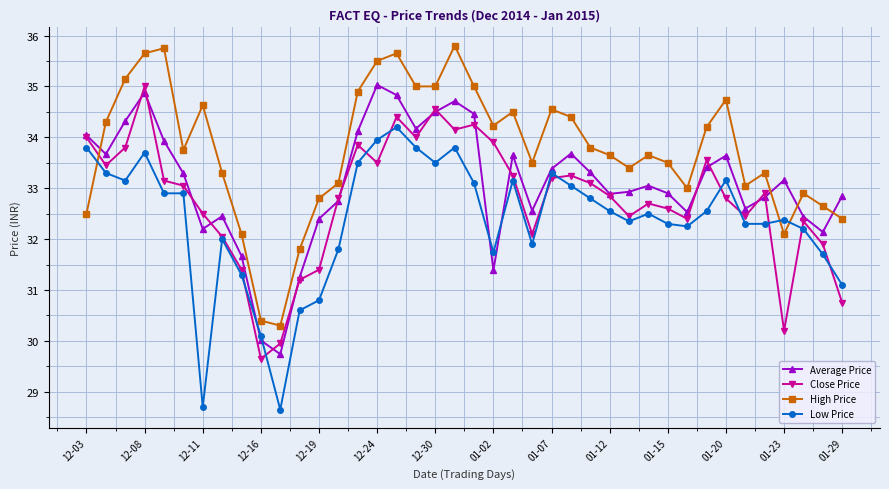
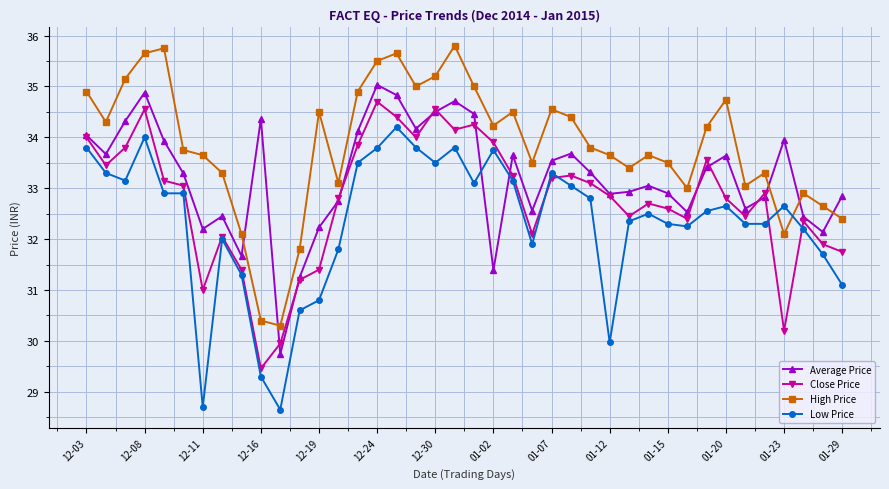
High Price, 12-03: 32.5 -> 34.9
Close Price, 12-08: 35.0 -> 34.6
Low Price, 12-08: 33.7 -> 34.0
Close Price, 12-11: 32.5 -> 31.0
High Price, 12-11: 34.6 -> 33.7
Average Price, 12-16: 30.0 -> 34.4
Close Price, 12-16: 29.7 -> 29.5
Low Price, 12-16: 30.1 -> 29.3
Average Price, 12-19: 32.4 -> 32.2
High Price, 12-19: 32.8 -> 34.5
Close Price, 12-24: 33.5 -> 34.7
Low Price, 12-24: 34.0 -> 33.8
High Price, 12-30: 35.0 -> 35.2
Low Price, 01-02: 31.7 -> 33.8
Average Price, 01-07: 33.4 -> 33.5
Low Price, 01-12: 32.6 -> 30.0
Low Price, 01-20: 33.2 -> 32.7
Average Price, 01-23: 33.2 -> 34.0
Low Price, 01-23: 32.4 -> 32.7
Close Price, 01-29: 30.8 -> 31.8
